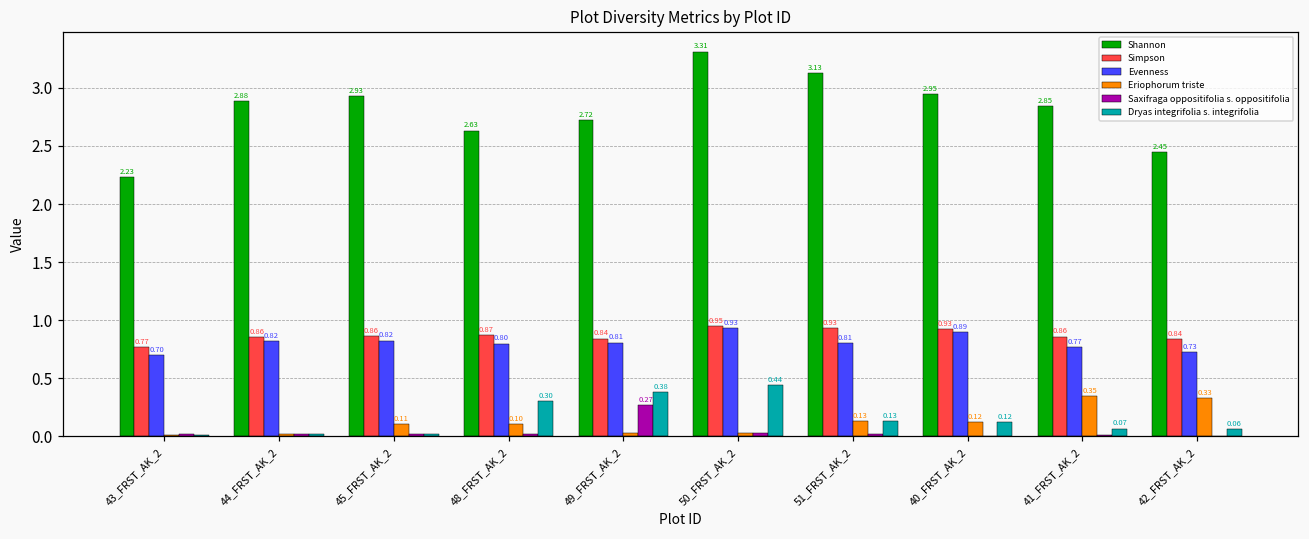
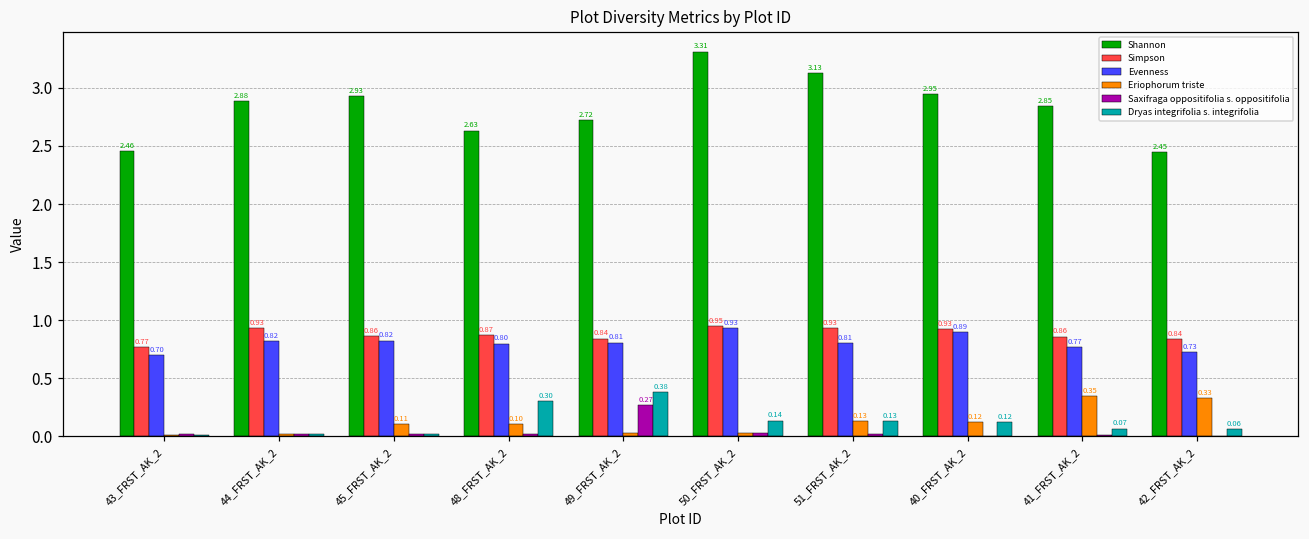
Shannon, 43_FRST_AK_2: 2.23 -> 2.46
Simpson, 44_FRST_AK_2: 0.86 -> 0.93
Dryas integrifolia s. integrifolia, 50_FRST_AK_2: 0.44 -> 0.14
